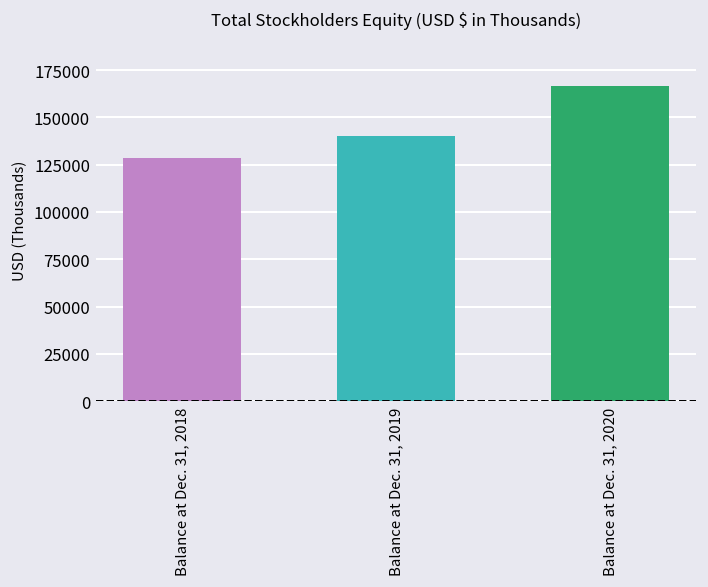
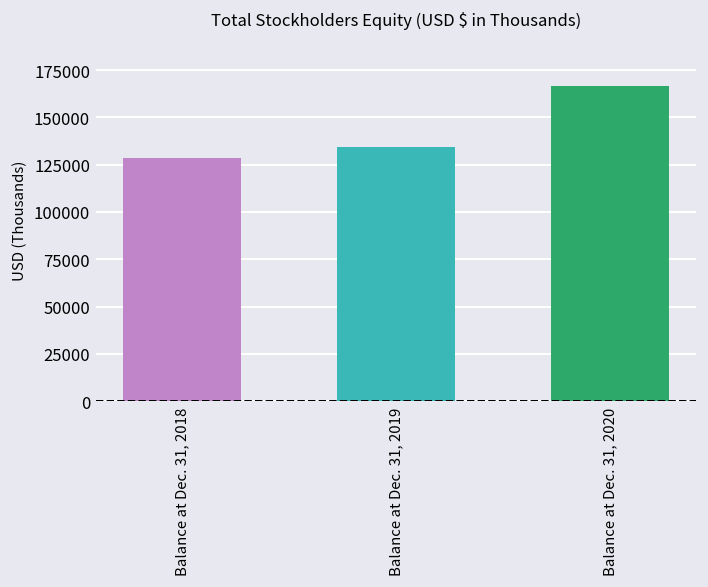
Balance at Dec. 31, 2019: 140000 -> 134000
